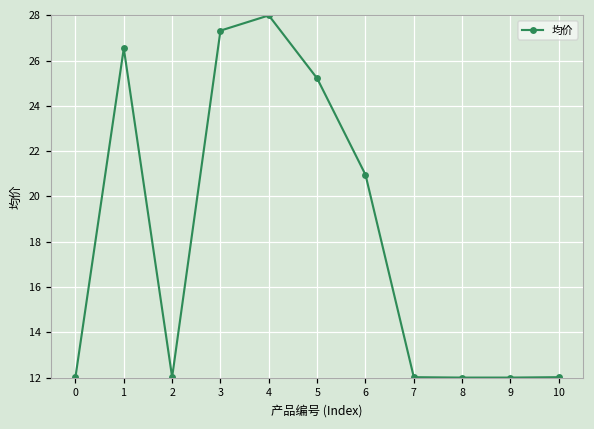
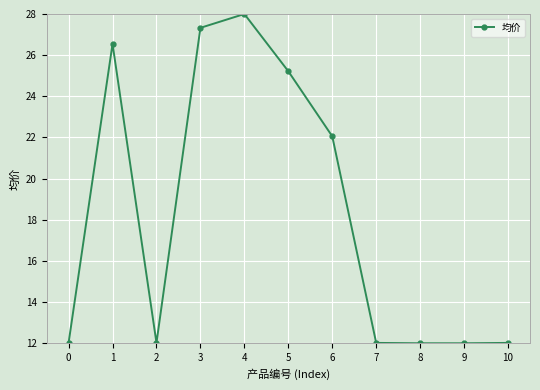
6: 21.0 -> 22.1
